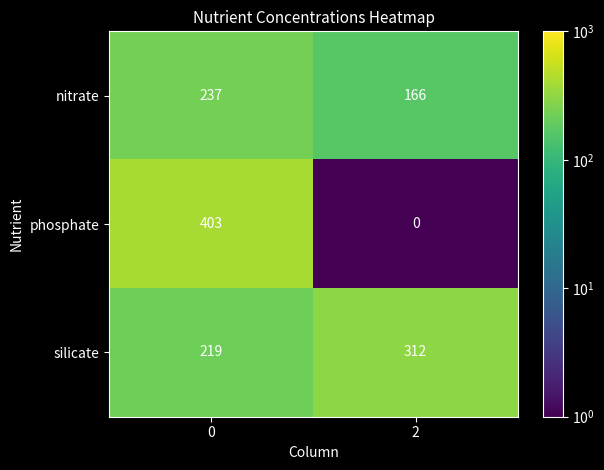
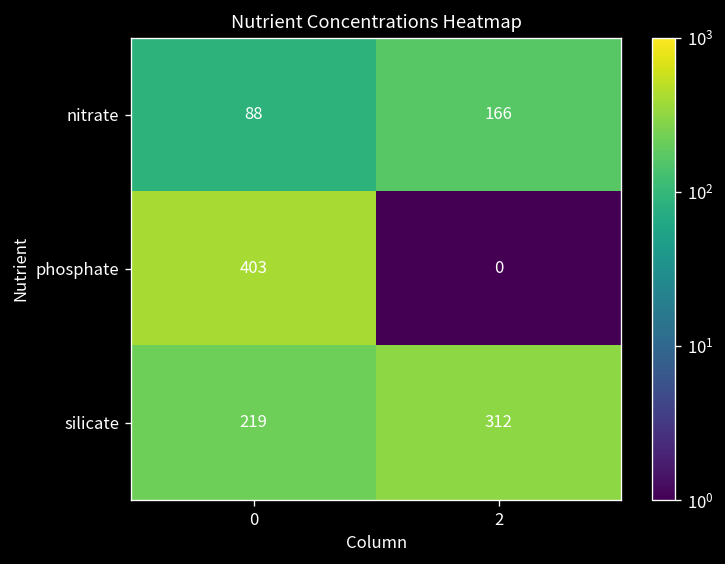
nitrate, 0: 237 -> 88
